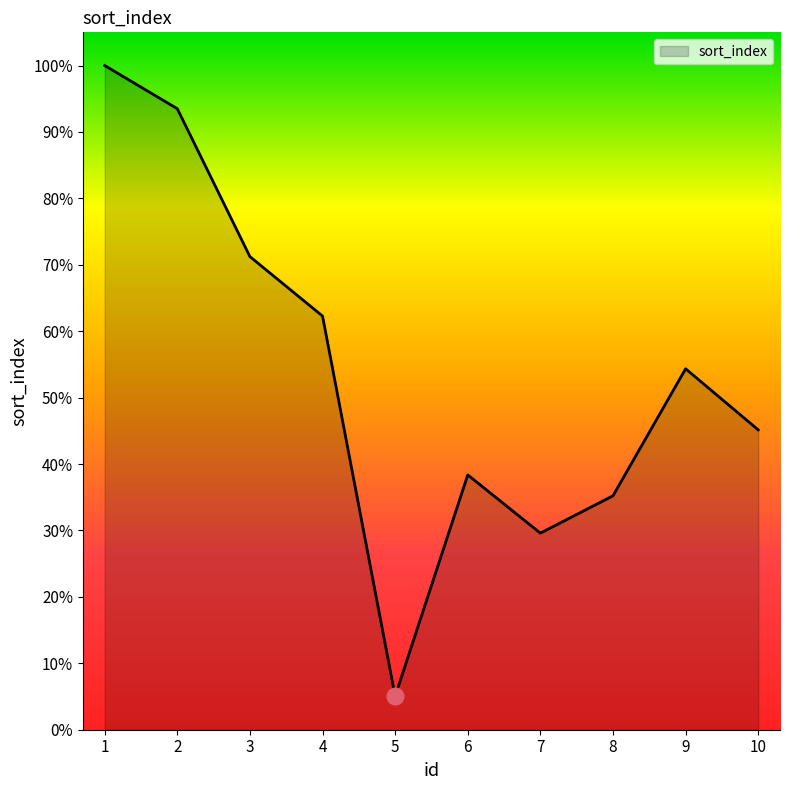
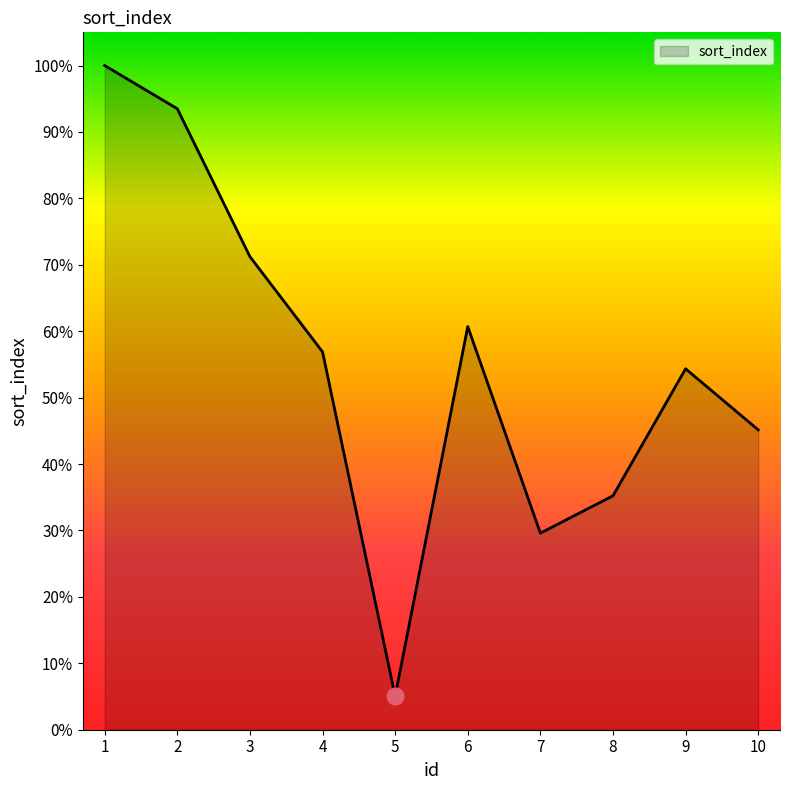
sort_index, 4: 62% -> 57%
sort_index, 6: 38% -> 61%
